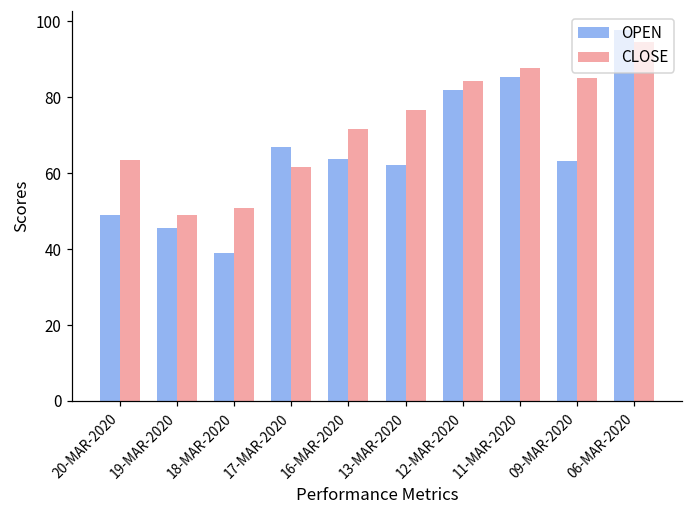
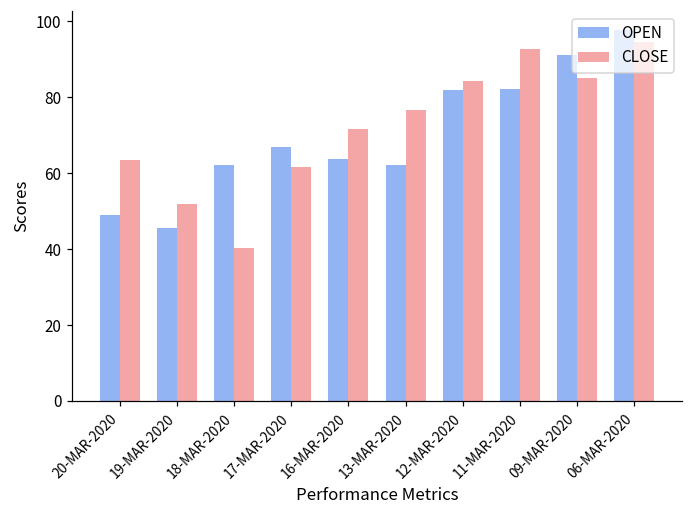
CLOSE, 19-MAR-2020: 49 -> 52
OPEN, 18-MAR-2020: 39 -> 62
CLOSE, 18-MAR-2020: 51 -> 40
OPEN, 11-MAR-2020: 85 -> 82
CLOSE, 11-MAR-2020: 88 -> 93
OPEN, 09-MAR-2020: 63 -> 91
